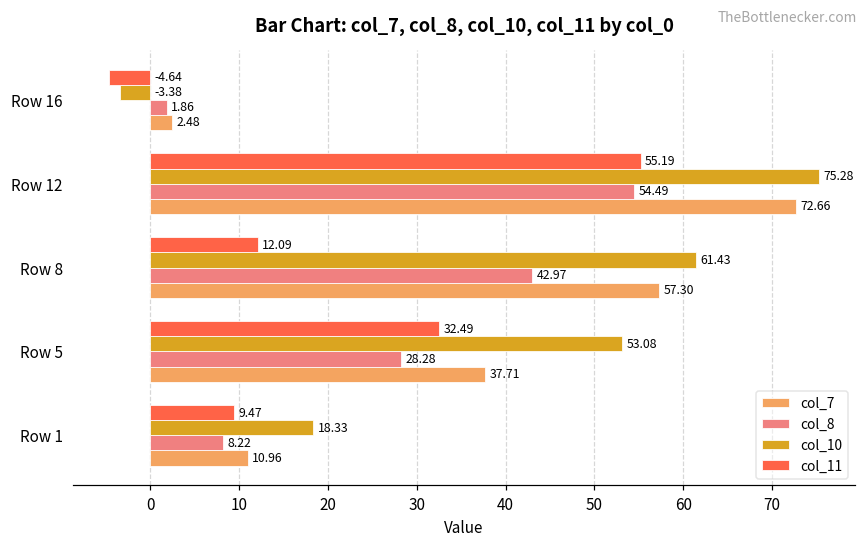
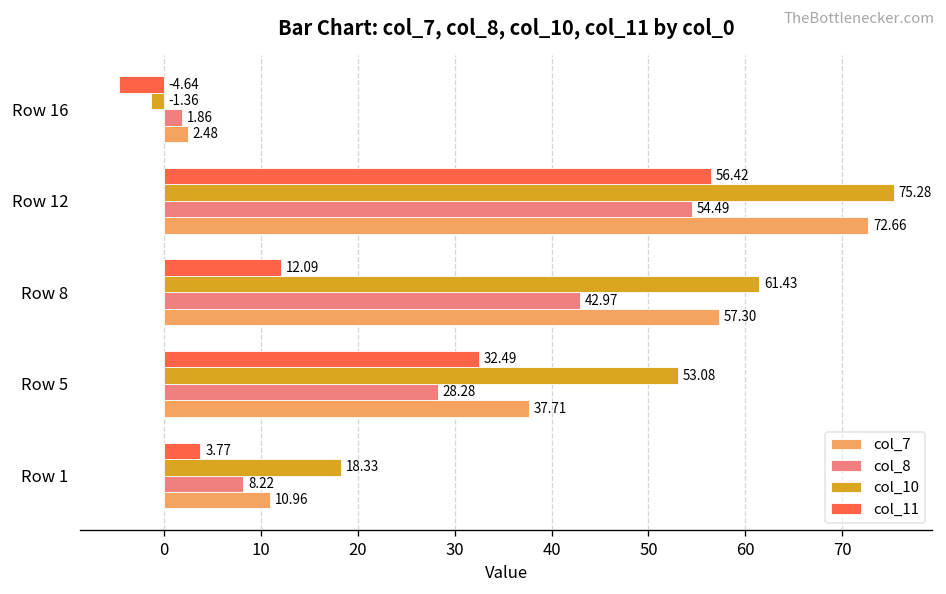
col_10, Row 16: -3.38 -> -1.36
col_11, Row 12: 55.19 -> 56.42
col_11, Row 1: 9.47 -> 3.77
